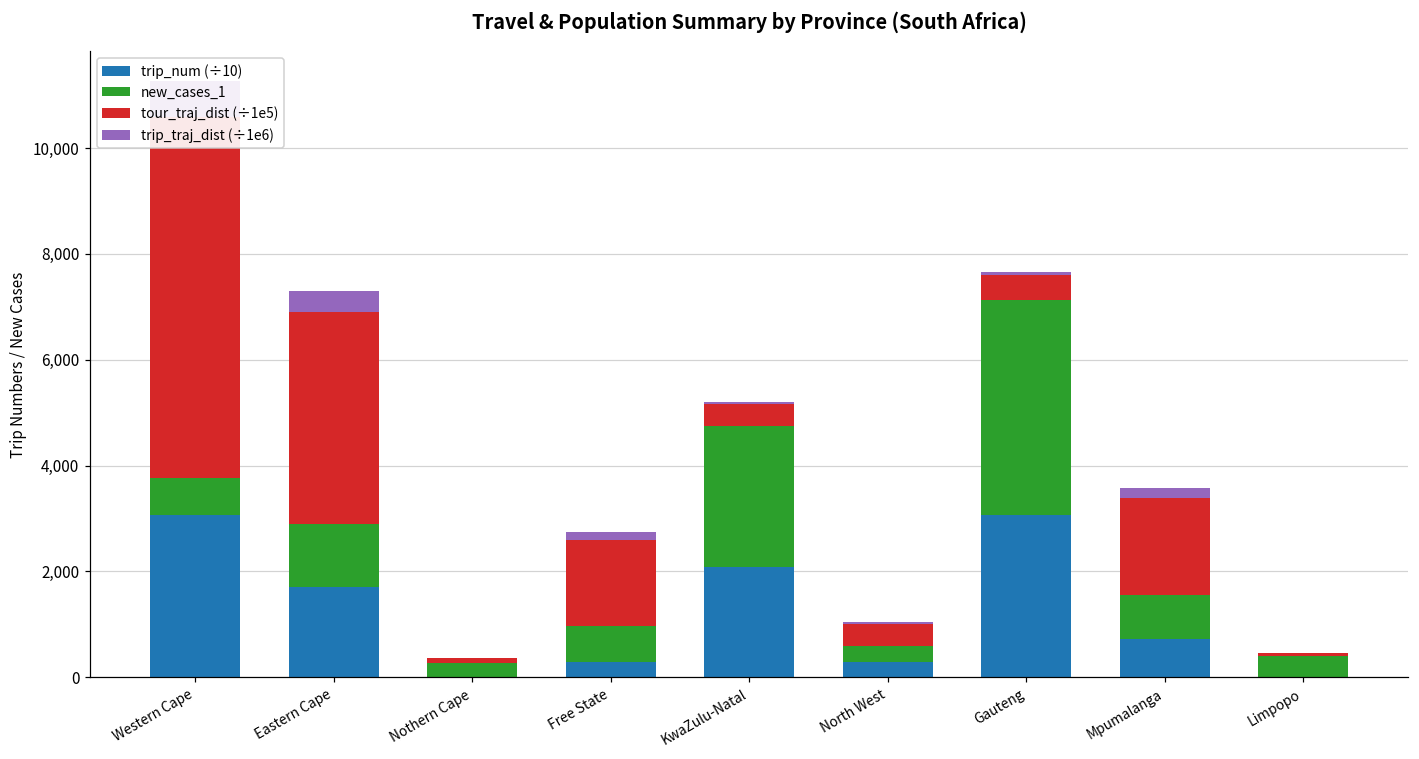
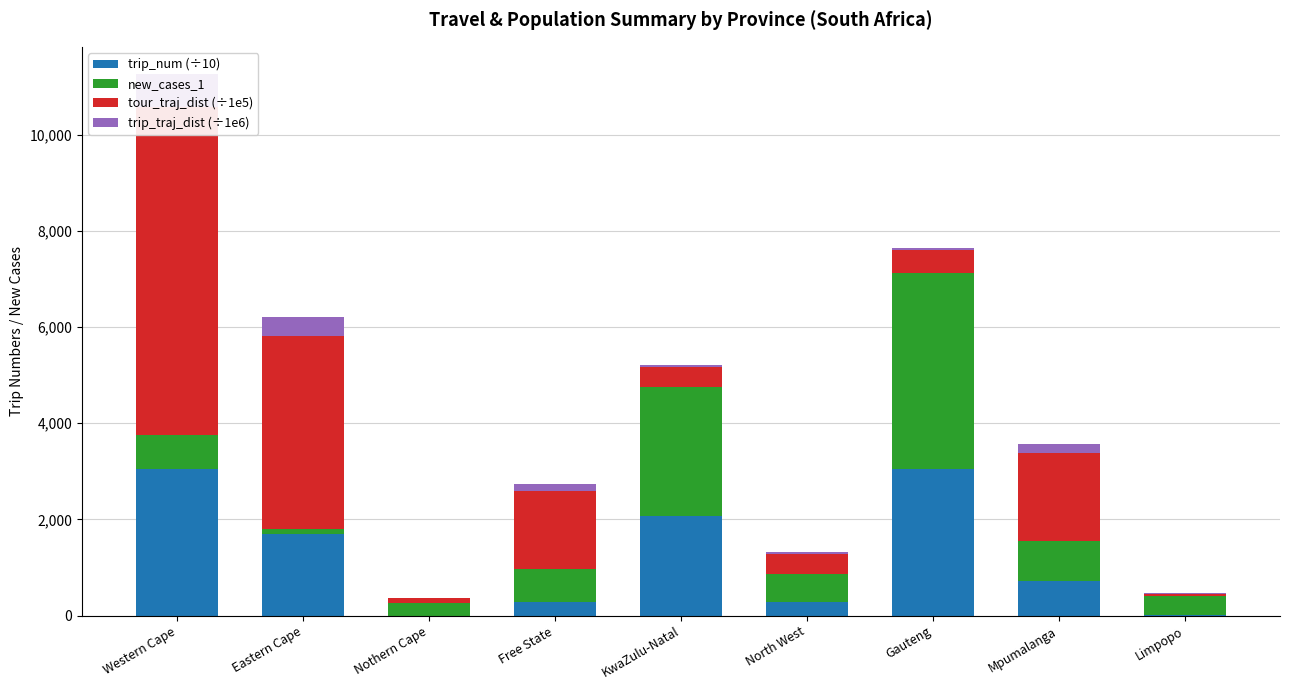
new_cases_1, Eastern Cape: 1,200 -> 100
new_cases_1, North West: 300 -> 600
